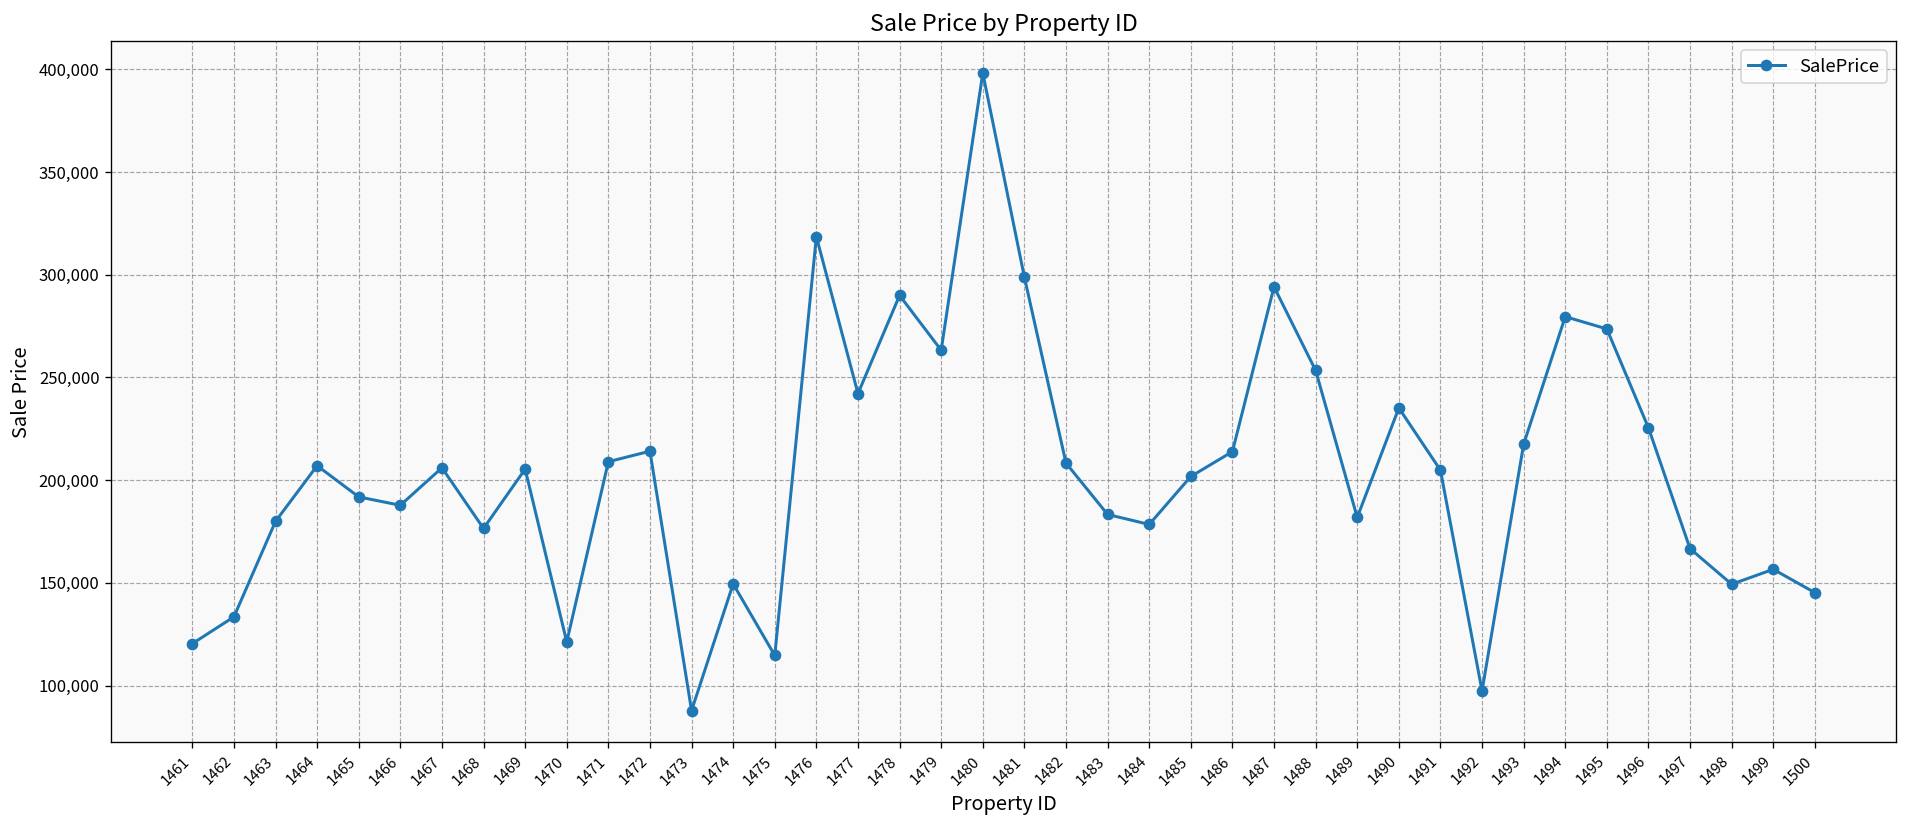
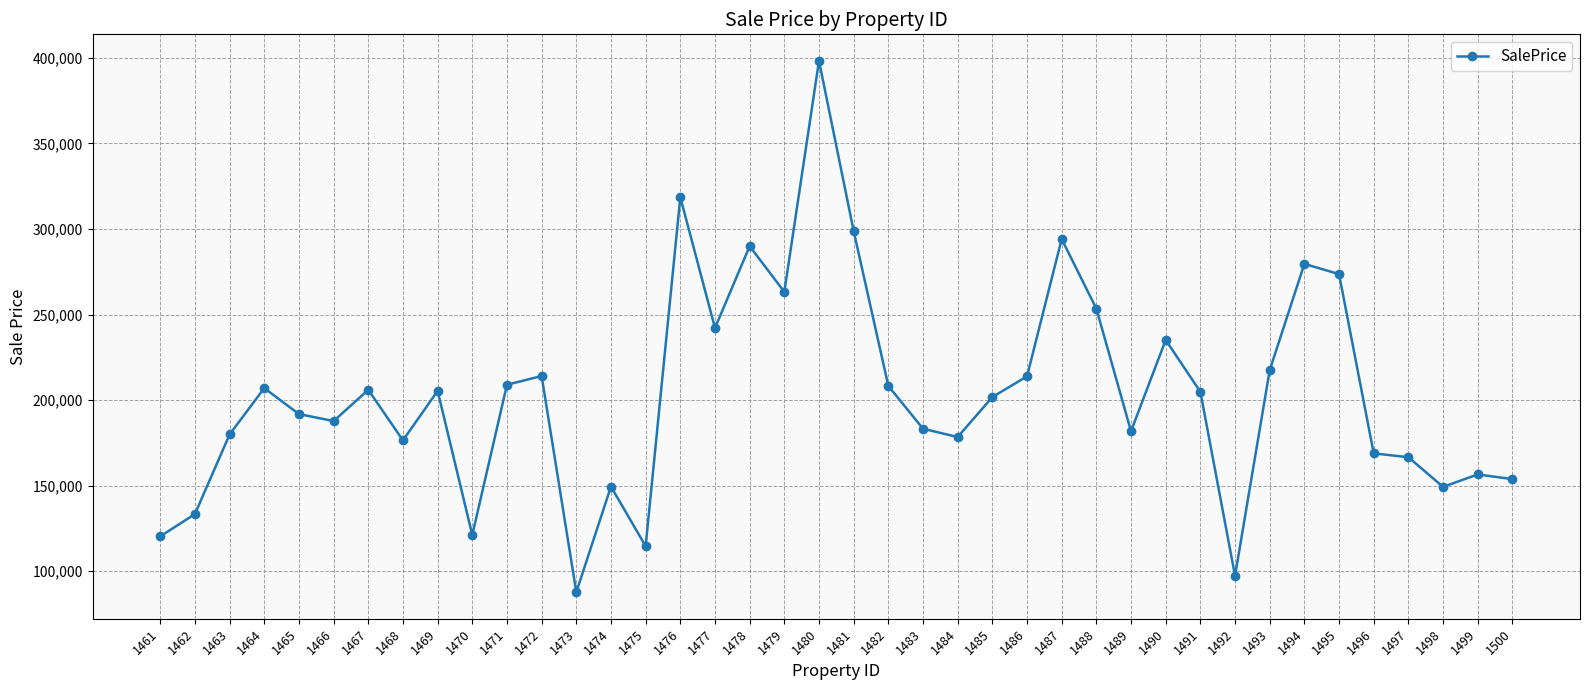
1496: 225,000 -> 169,000
1500: 145,000 -> 154,000
